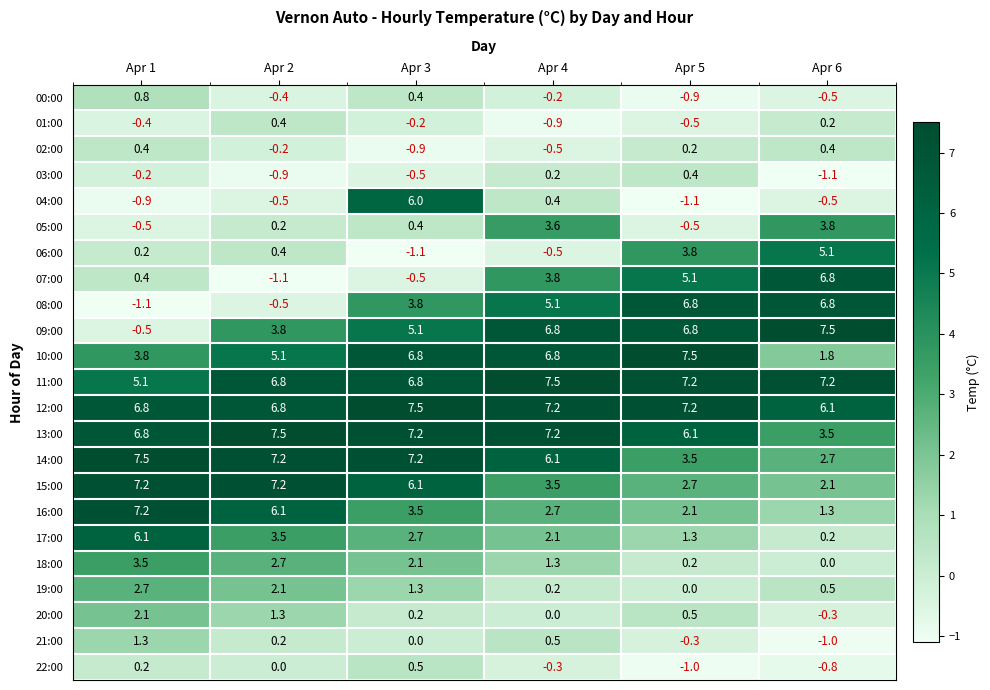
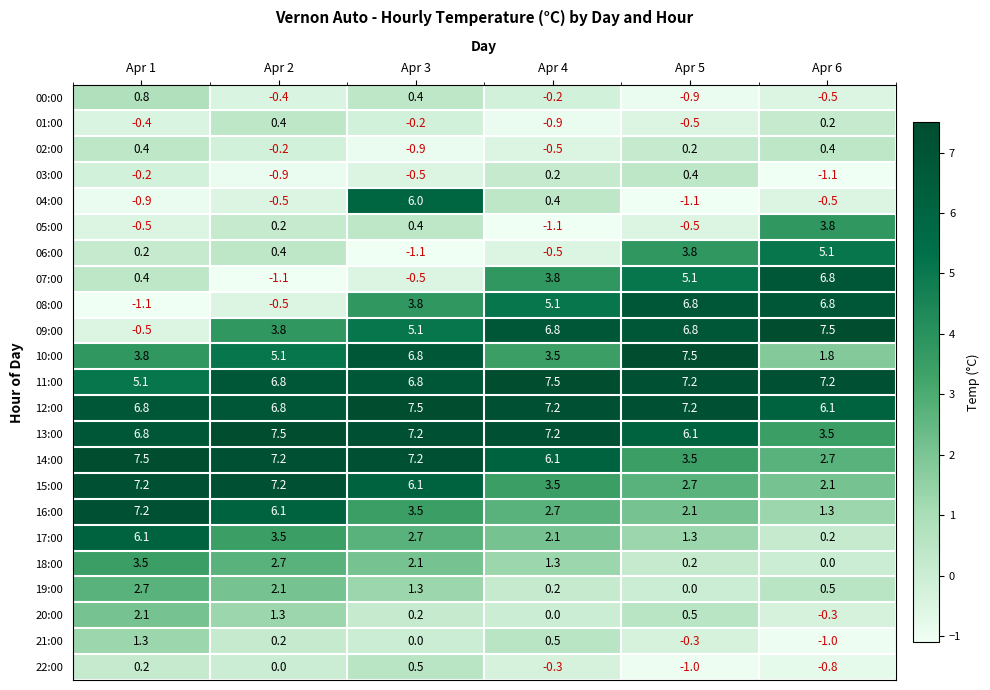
05:00, Apr 4: 3.6 -> -1.1
10:00, Apr 4: 6.8 -> 3.5
